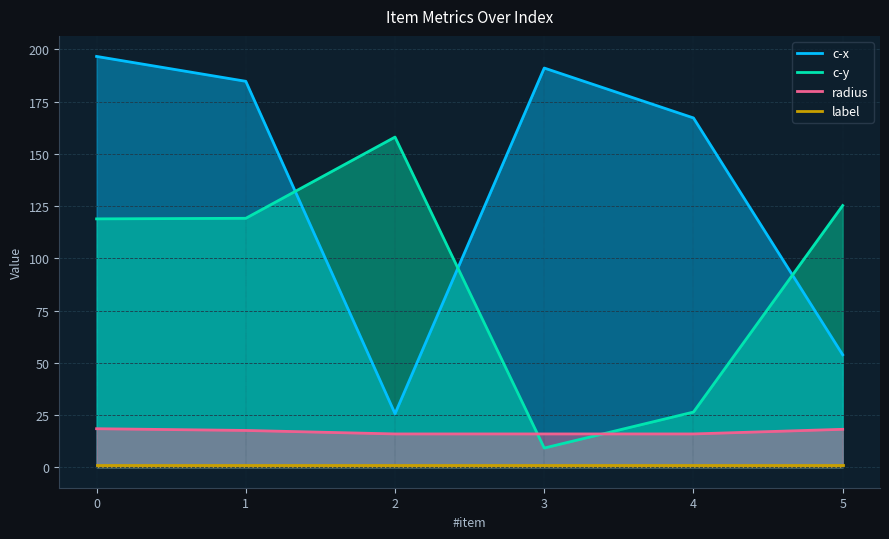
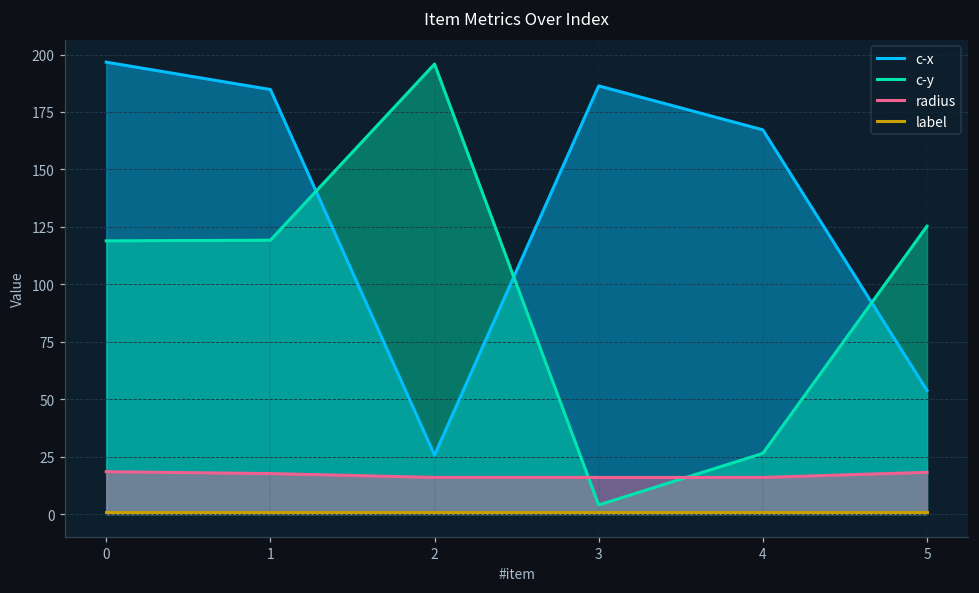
c-y, 2: 158 -> 196
c-x, 3: 191 -> 186
c-y, 3: 9 -> 4
